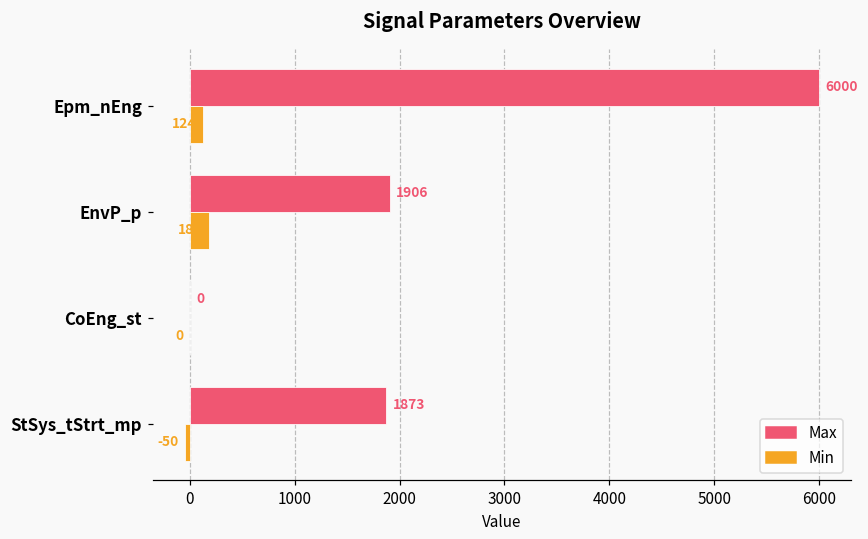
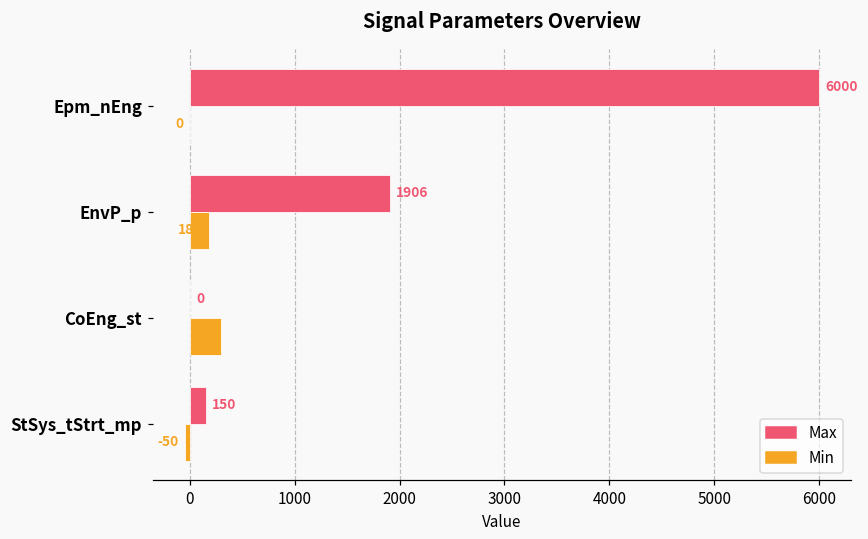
Min, Epm_nEng: 124 -> 0
Min, CoEng_st: 0 -> 300
Max, StSys_tStrt_mp: 1873 -> 150
